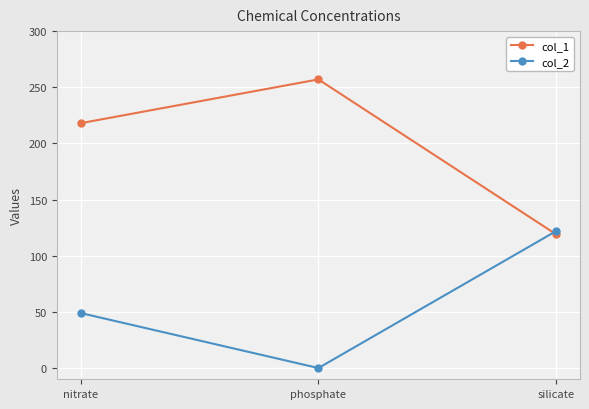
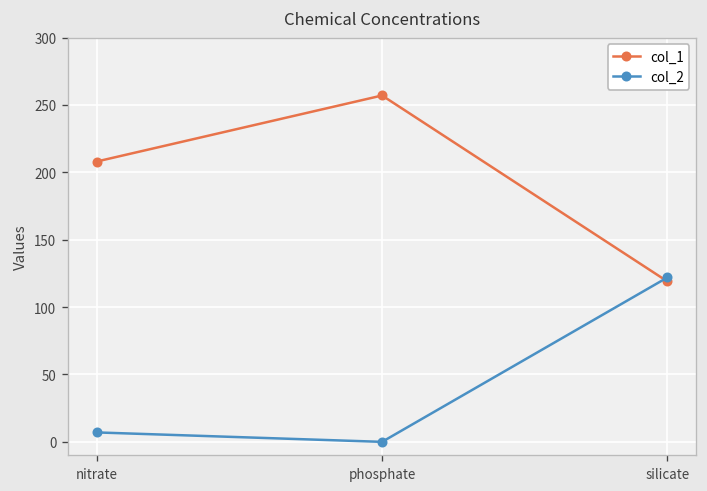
col_1, nitrate: 218 -> 208
col_2, nitrate: 49 -> 7
